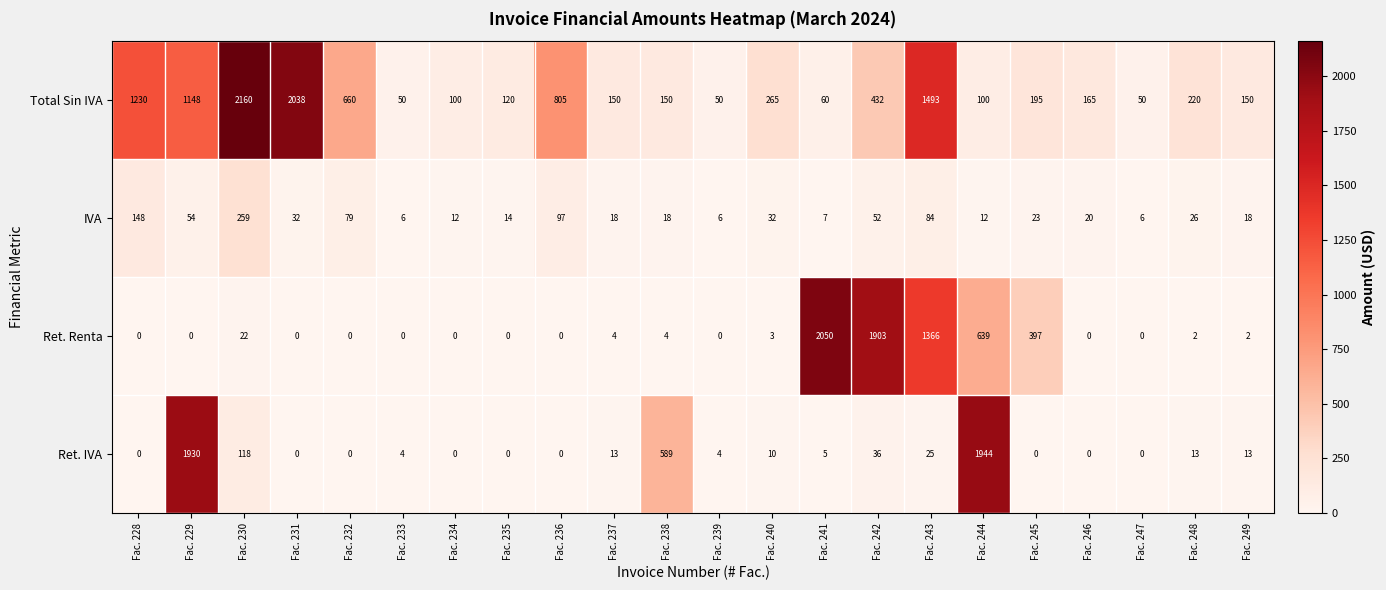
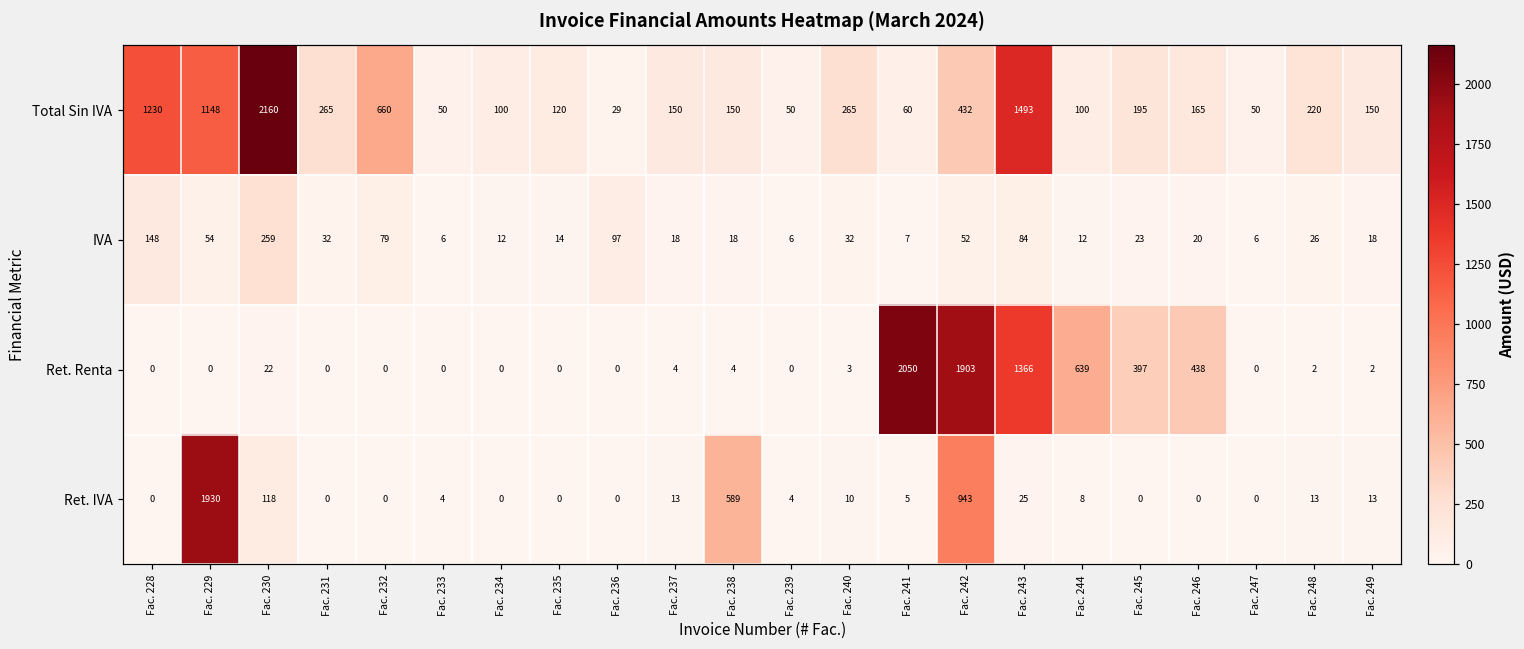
Total Sin IVA, Fac. 231: 2038 -> 265
Total Sin IVA, Fac. 236: 805 -> 29
Ret. Renta, Fac. 246: 0 -> 438
Ret. IVA, Fac. 242: 36 -> 943
Ret. IVA, Fac. 244: 1944 -> 8
